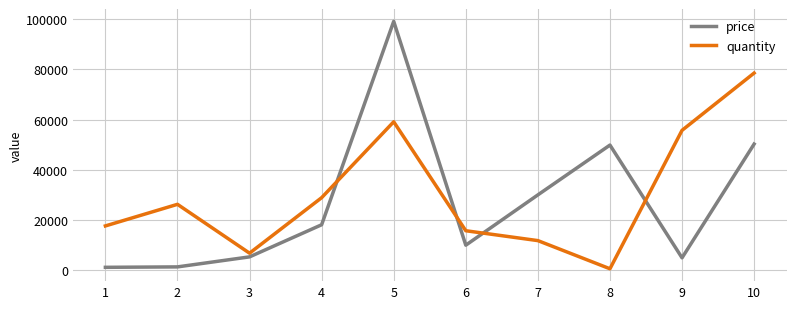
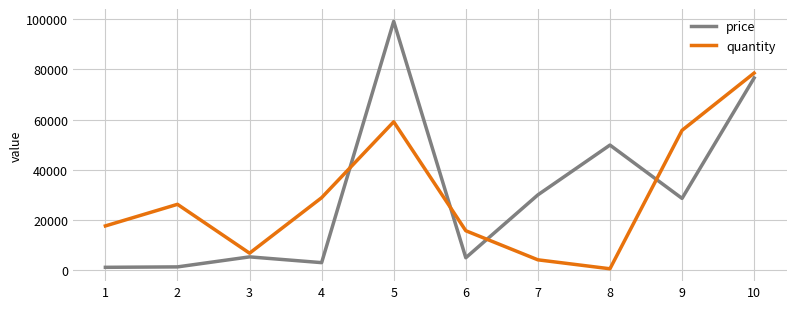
price, 4: 18000 -> 3000
price, 6: 10000 -> 5000
quantity, 7: 12000 -> 4000
price, 9: 5000 -> 29000
price, 10: 50000 -> 77000
